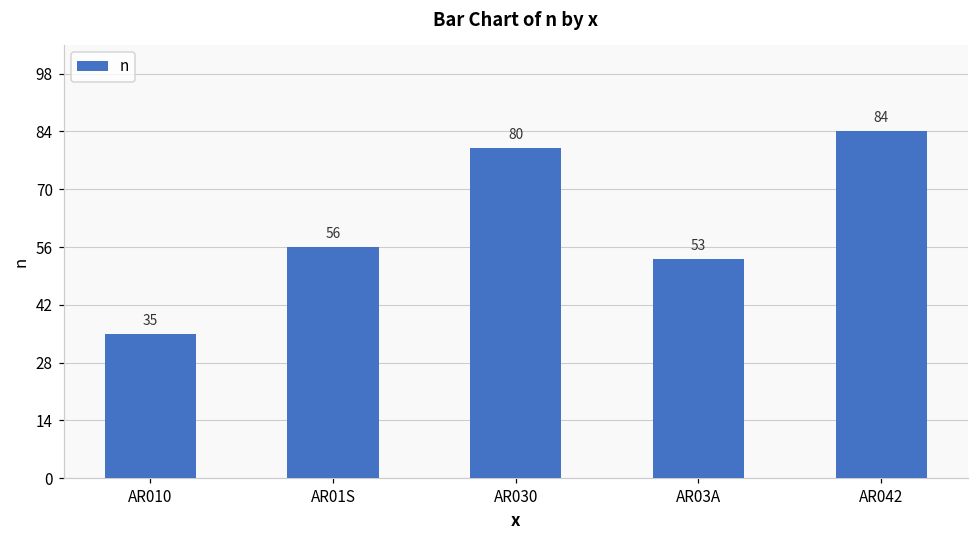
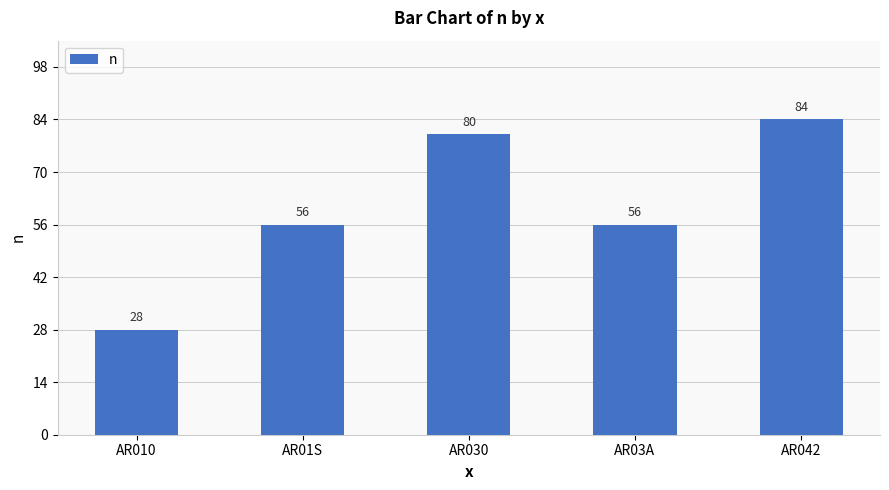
AR010: 35 -> 28
AR03A: 53 -> 56
